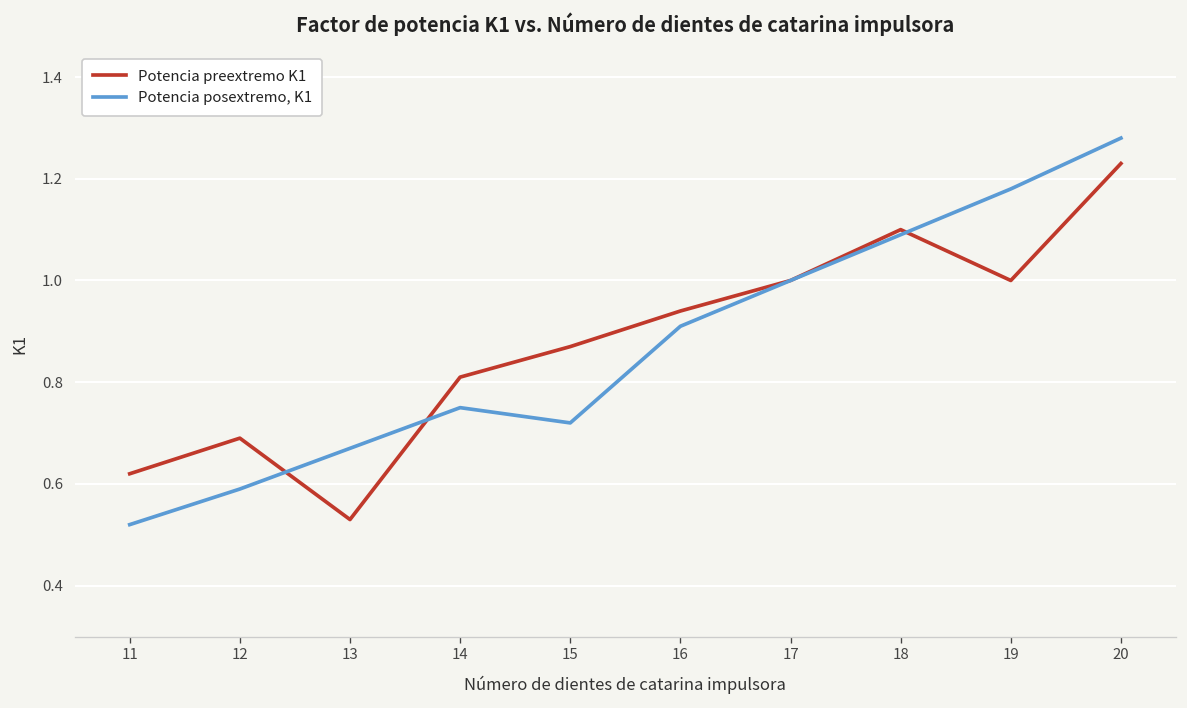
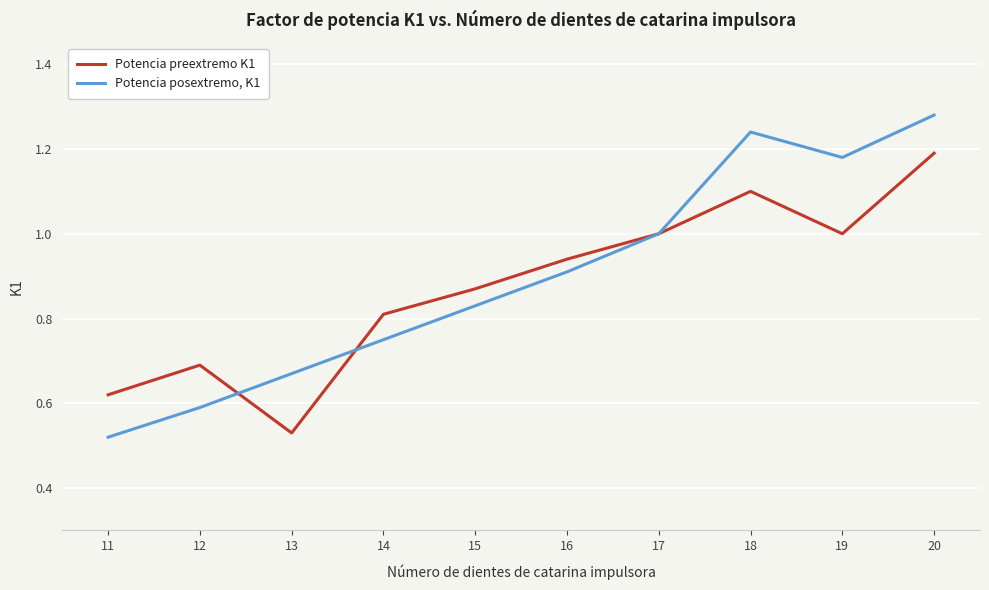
Potencia posextremo, K1, 15: 0.72 -> 0.83
Potencia posextremo, K1, 18: 1.09 -> 1.24
Potencia preextremo K1, 20: 1.23 -> 1.19
